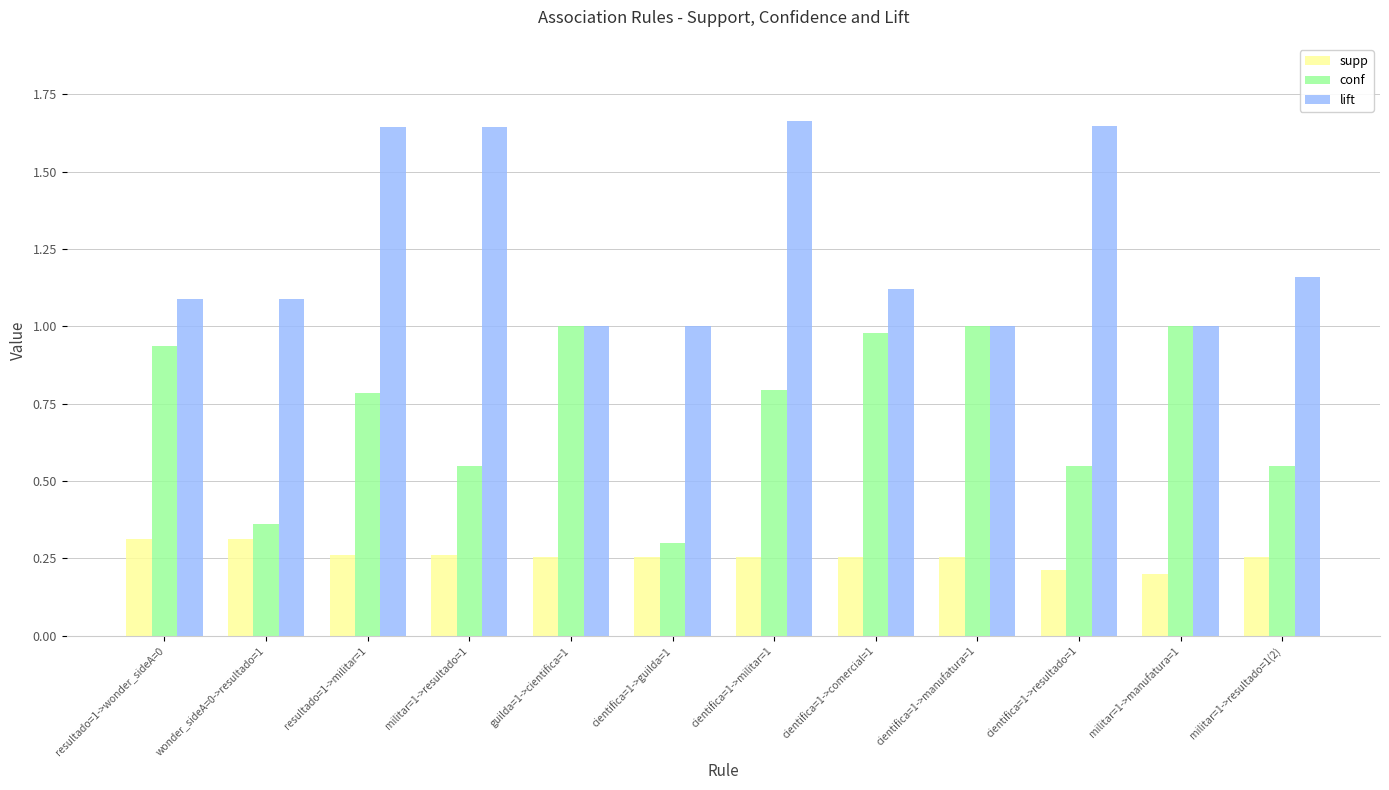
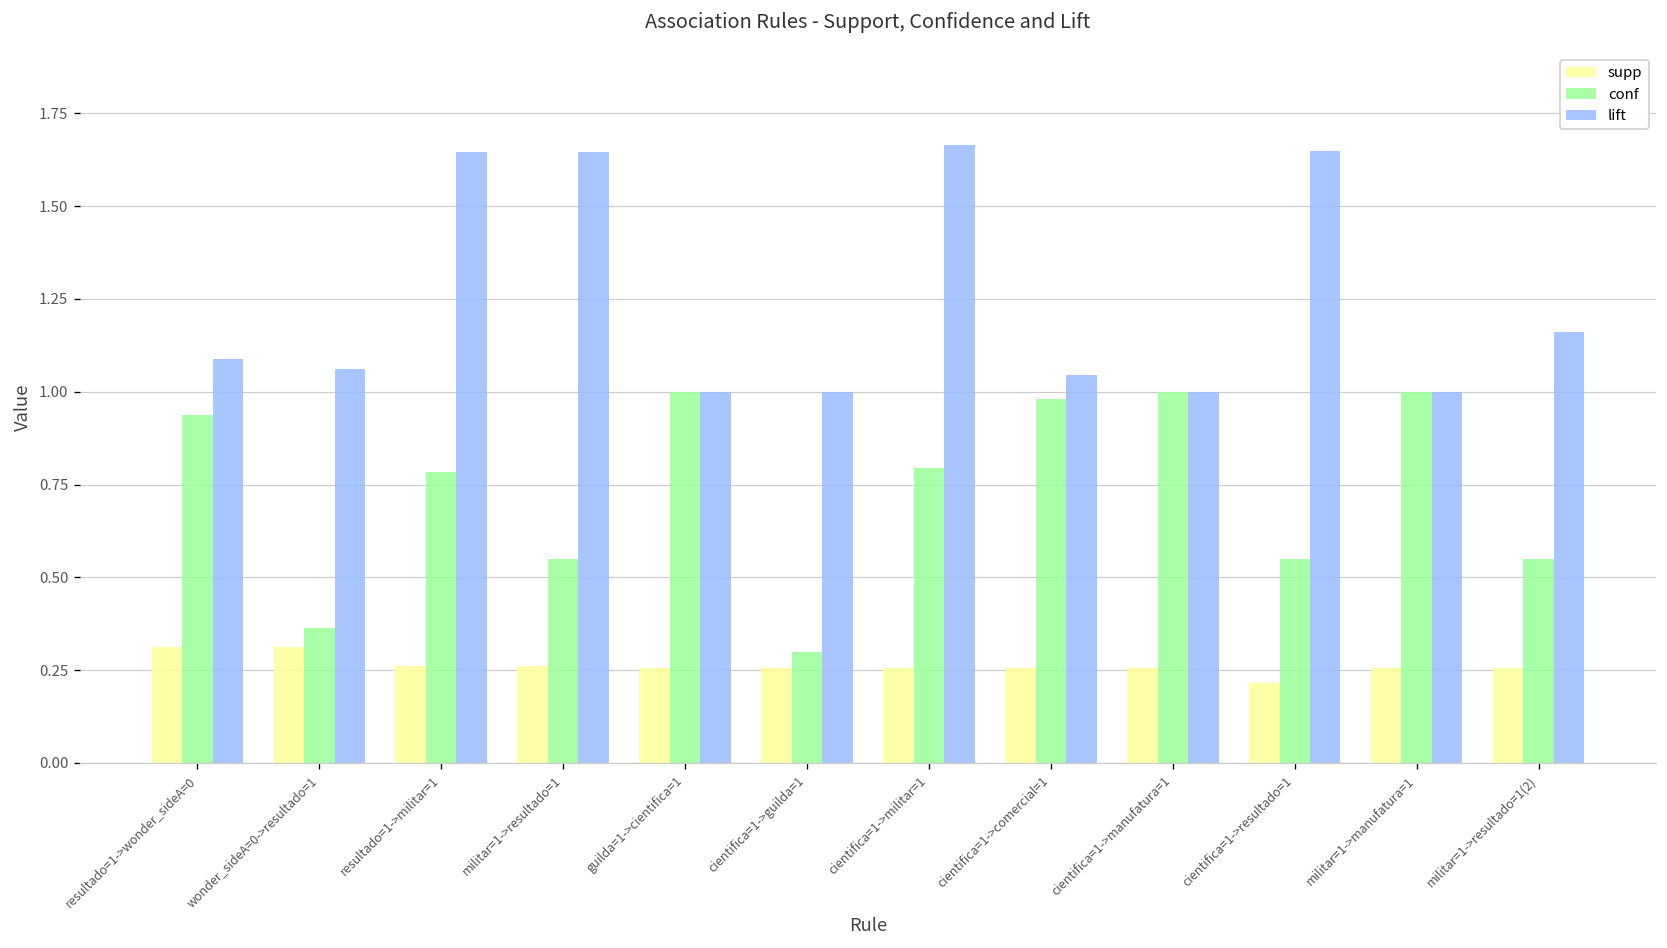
lift, wonder_sideA=0->resultado=1: 1.09 -> 1.06
lift, cientifica=1->comercial=1: 1.12 -> 1.04
supp, militar=1->manufatura=1: 0.20 -> 0.26
